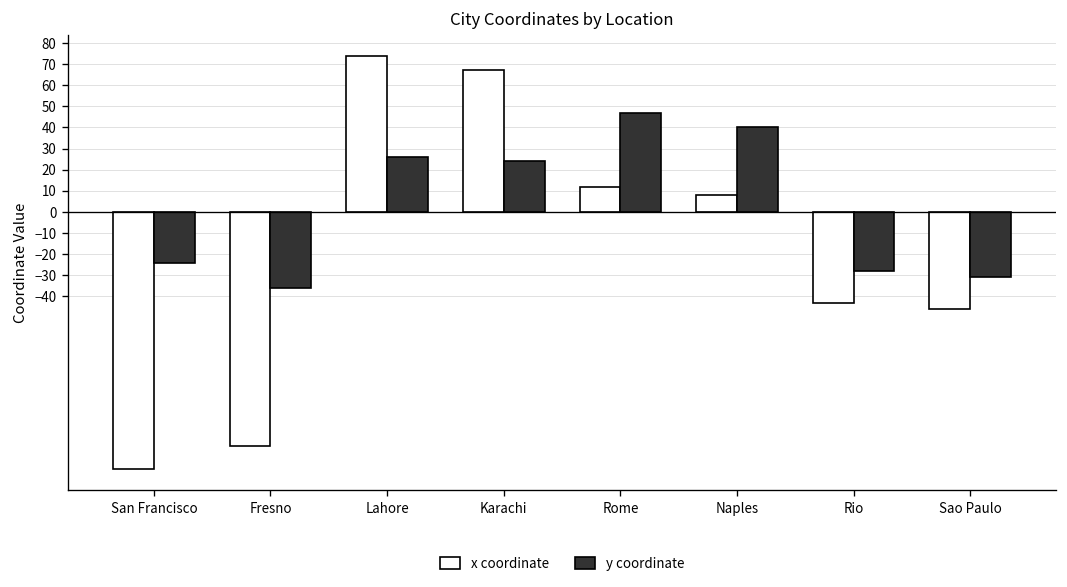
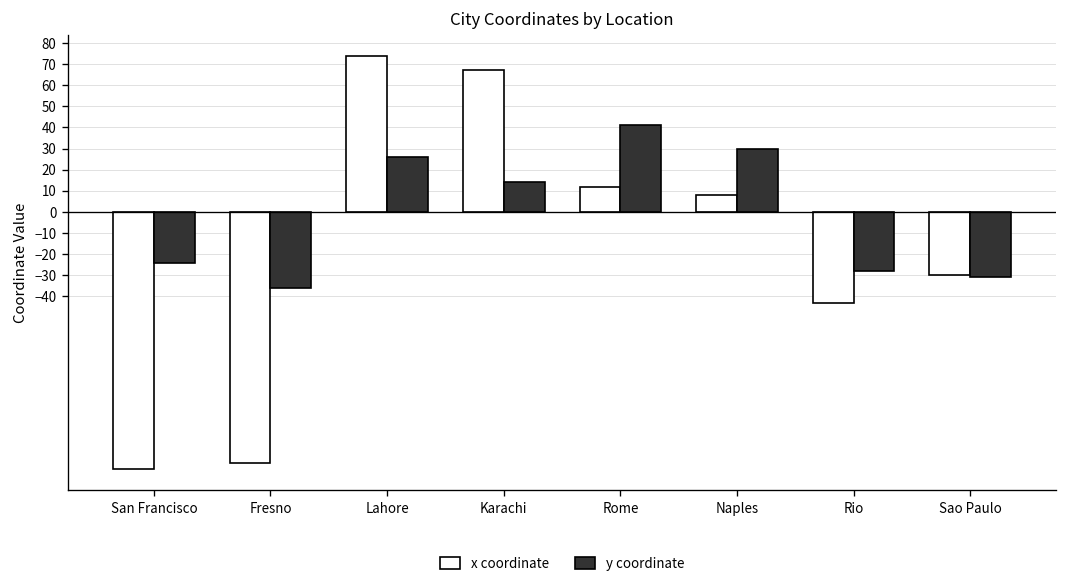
x coordinate, Fresno: -111 -> -119
y coordinate, Karachi: 24 -> 14
y coordinate, Rome: 47 -> 41
y coordinate, Naples: 40 -> 30
x coordinate, Sao Paulo: -46 -> -30
